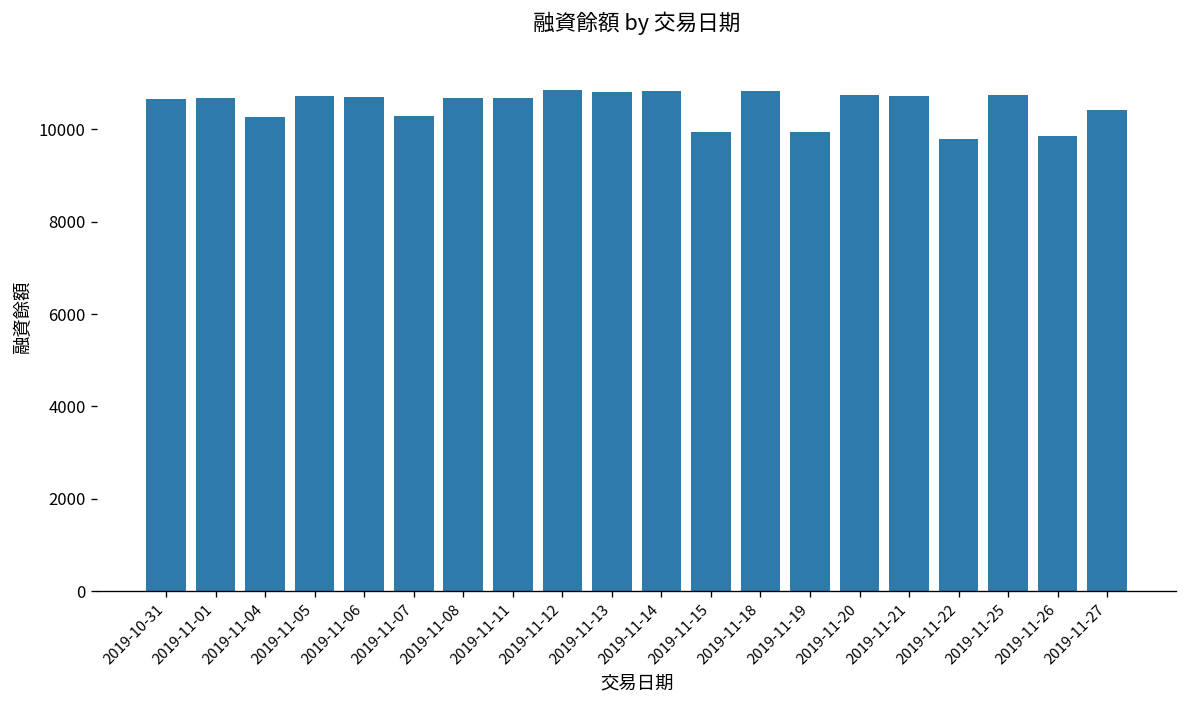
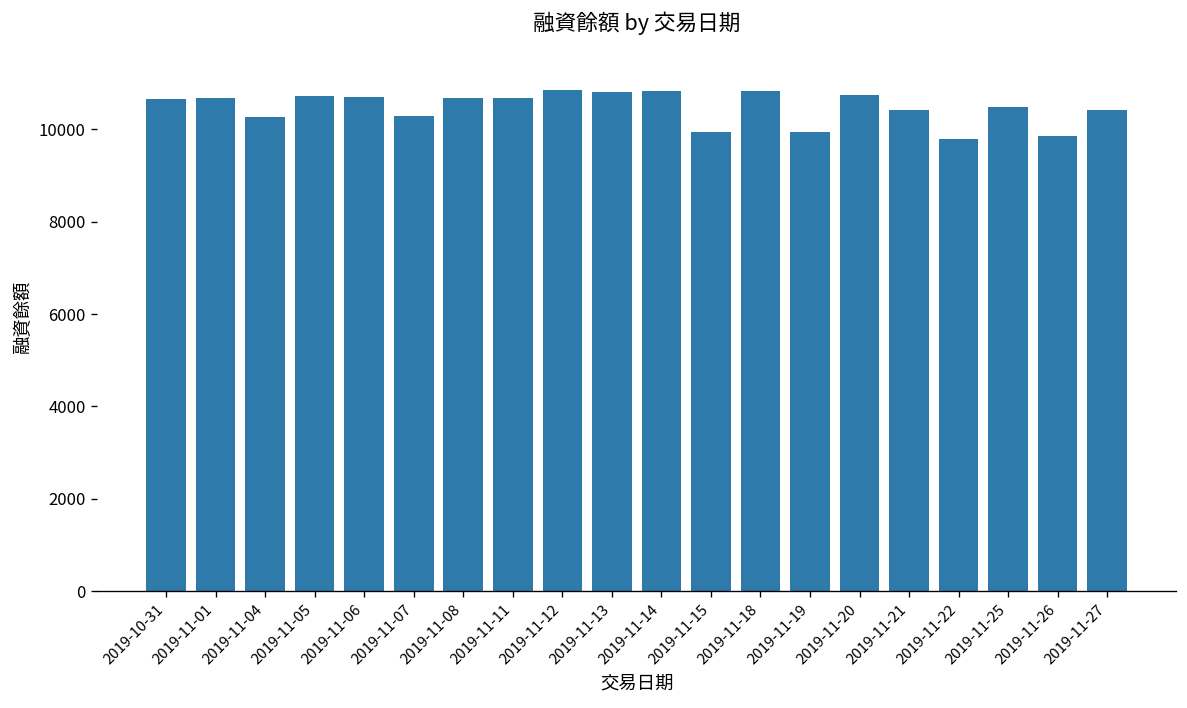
2019-11-21: 10700 -> 10400
2019-11-25: 10700 -> 10500
